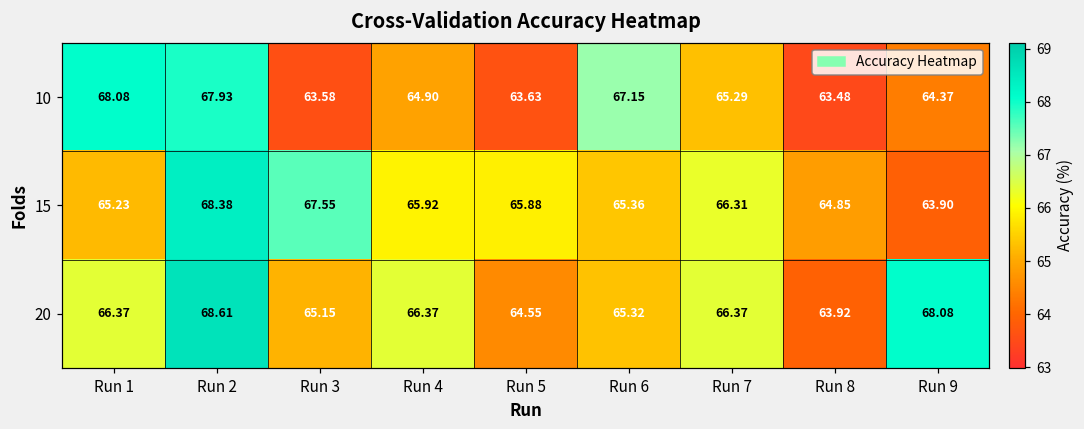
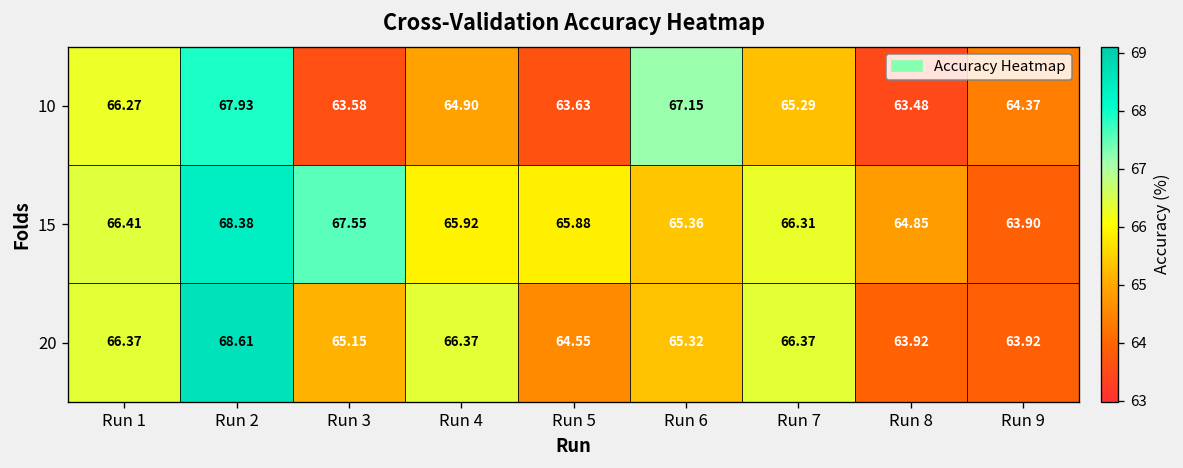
10, Run 1: 68.08 -> 66.27
15, Run 1: 65.23 -> 66.41
20, Run 9: 68.08 -> 63.92
